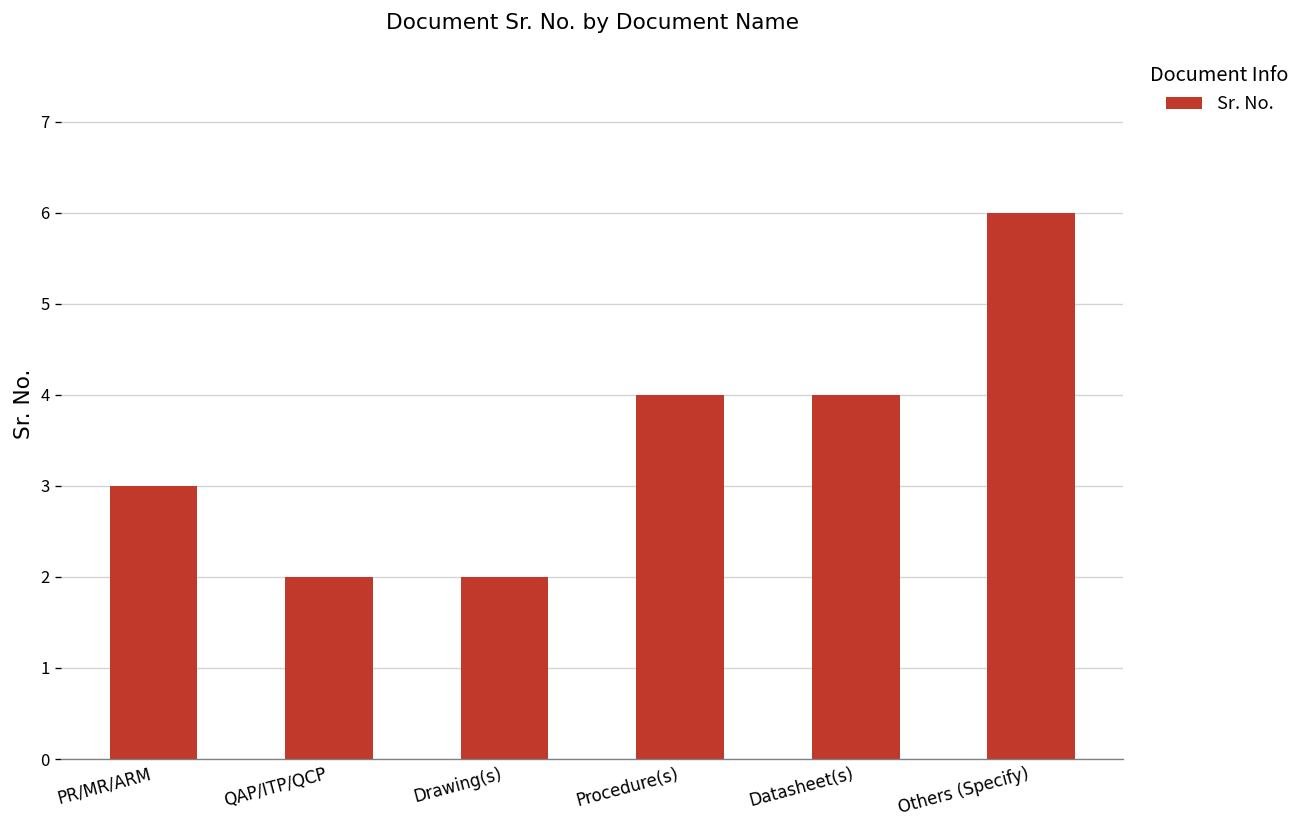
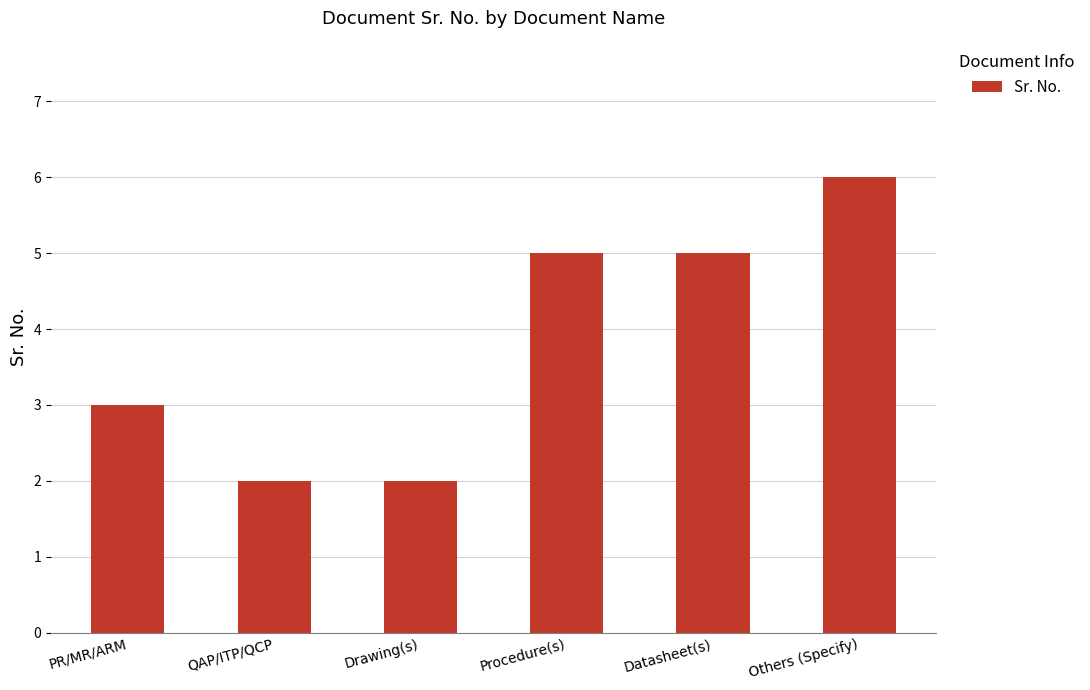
Procedure(s): 4 -> 5
Datasheet(s): 4 -> 5
